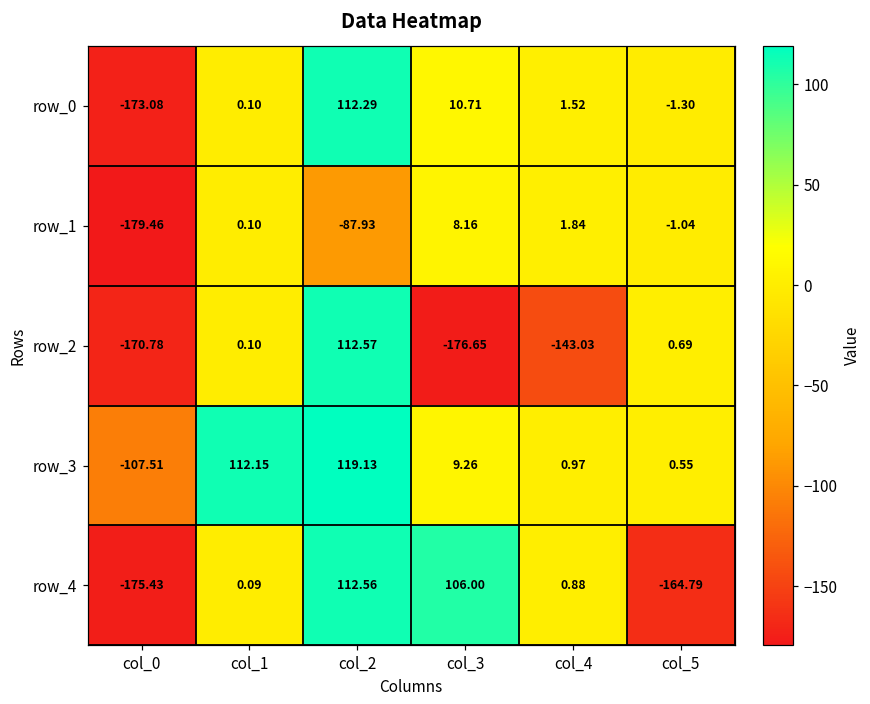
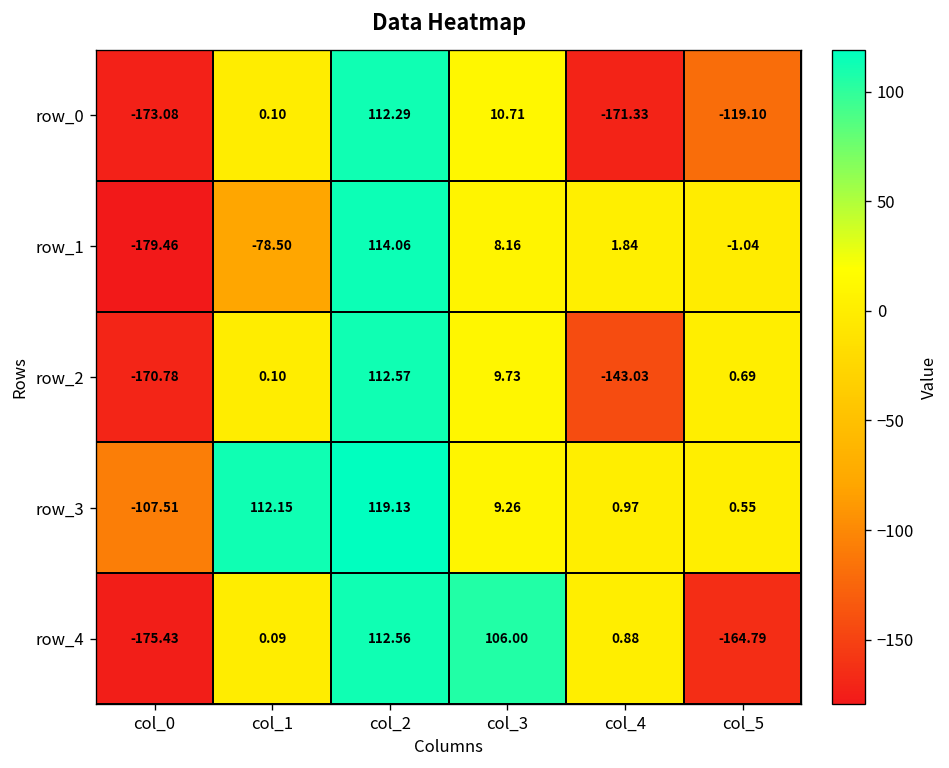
row_0, col_4: 1.52 -> -171.33
row_0, col_5: -1.30 -> -119.10
row_1, col_1: 0.10 -> -78.50
row_1, col_2: -87.93 -> 114.06
row_2, col_3: -176.65 -> 9.73
